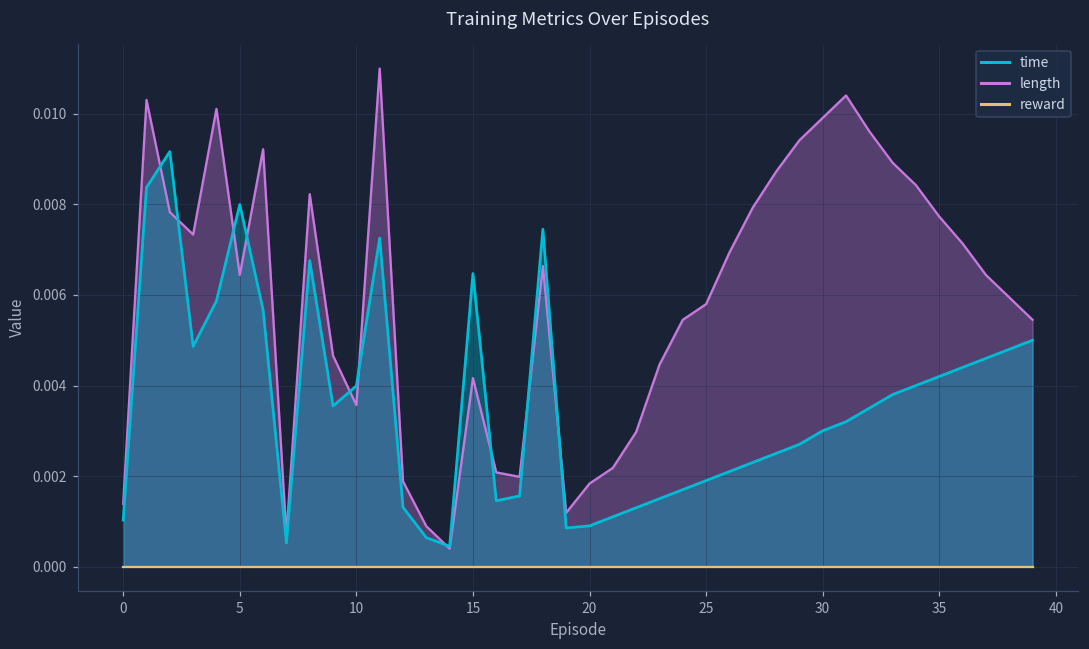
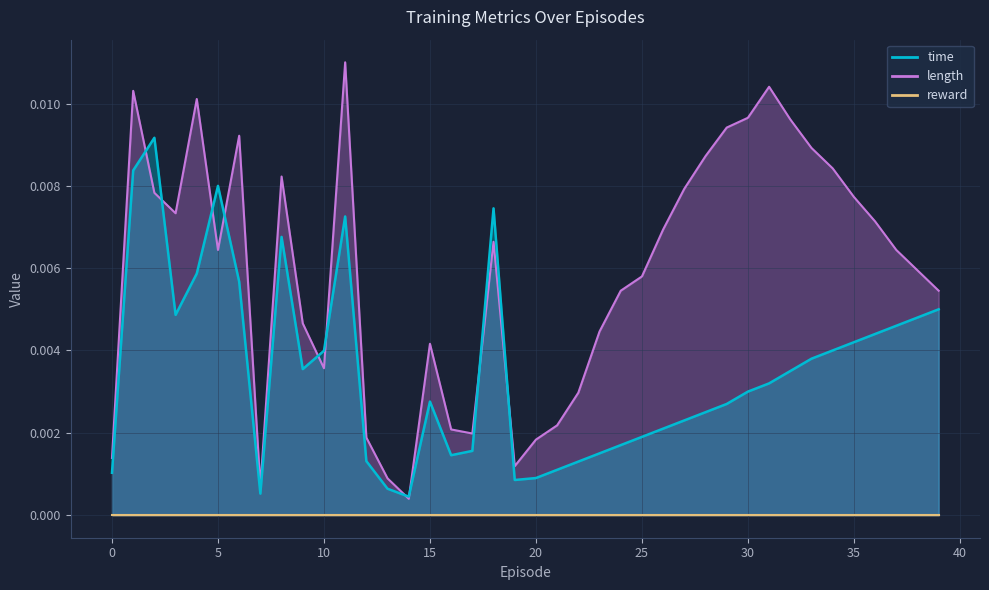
time, 15: 0.0065 -> 0.0028
length, 30: 0.0099 -> 0.0097
